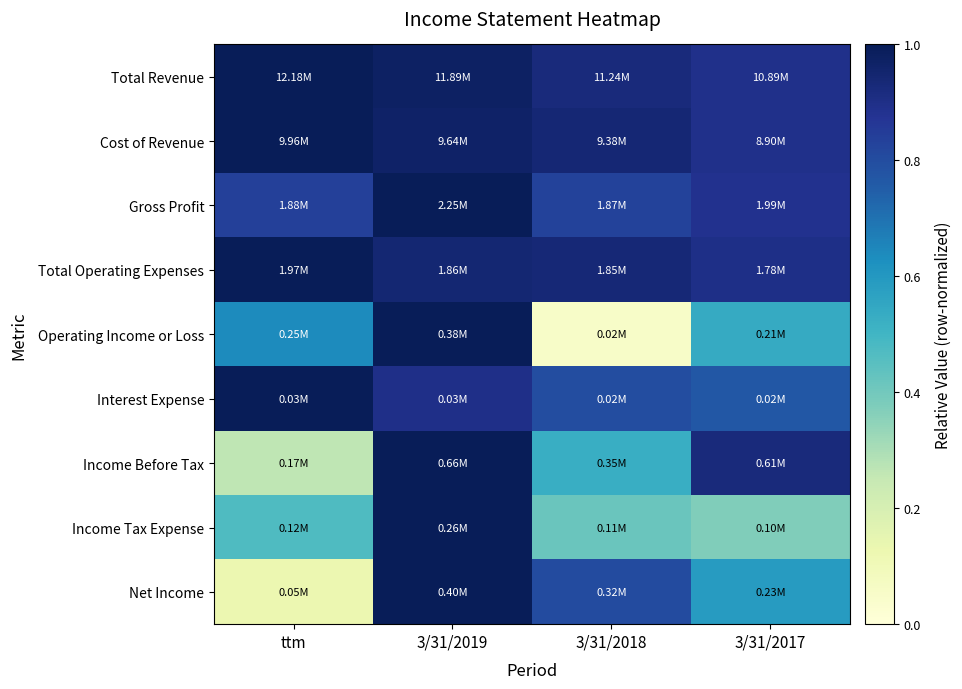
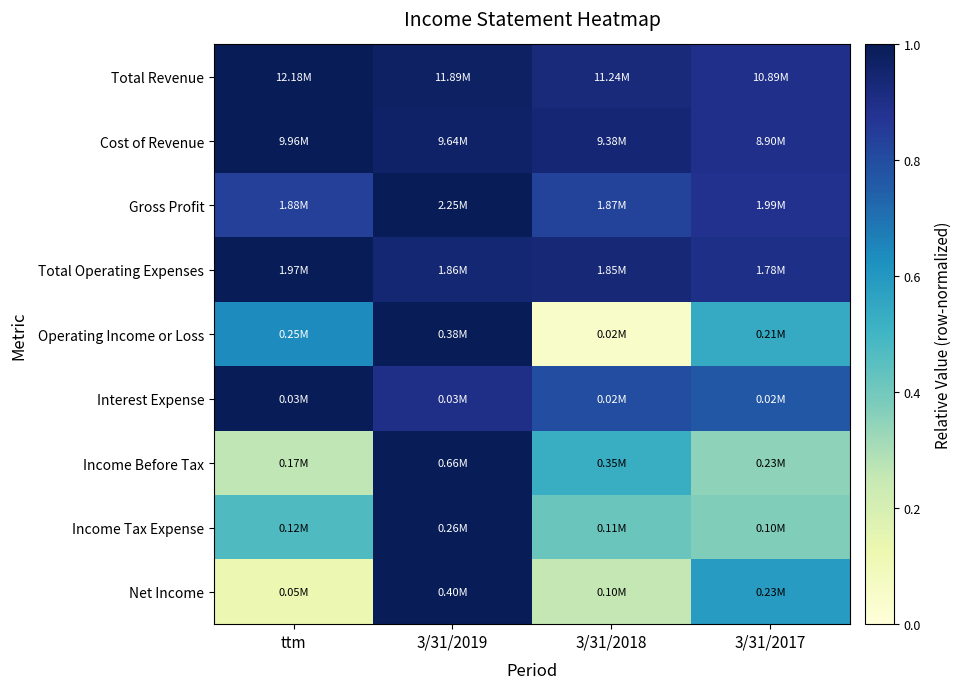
Income Before Tax, 3/31/2017: 0.61M -> 0.23M
Net Income, 3/31/2018: 0.32M -> 0.10M
